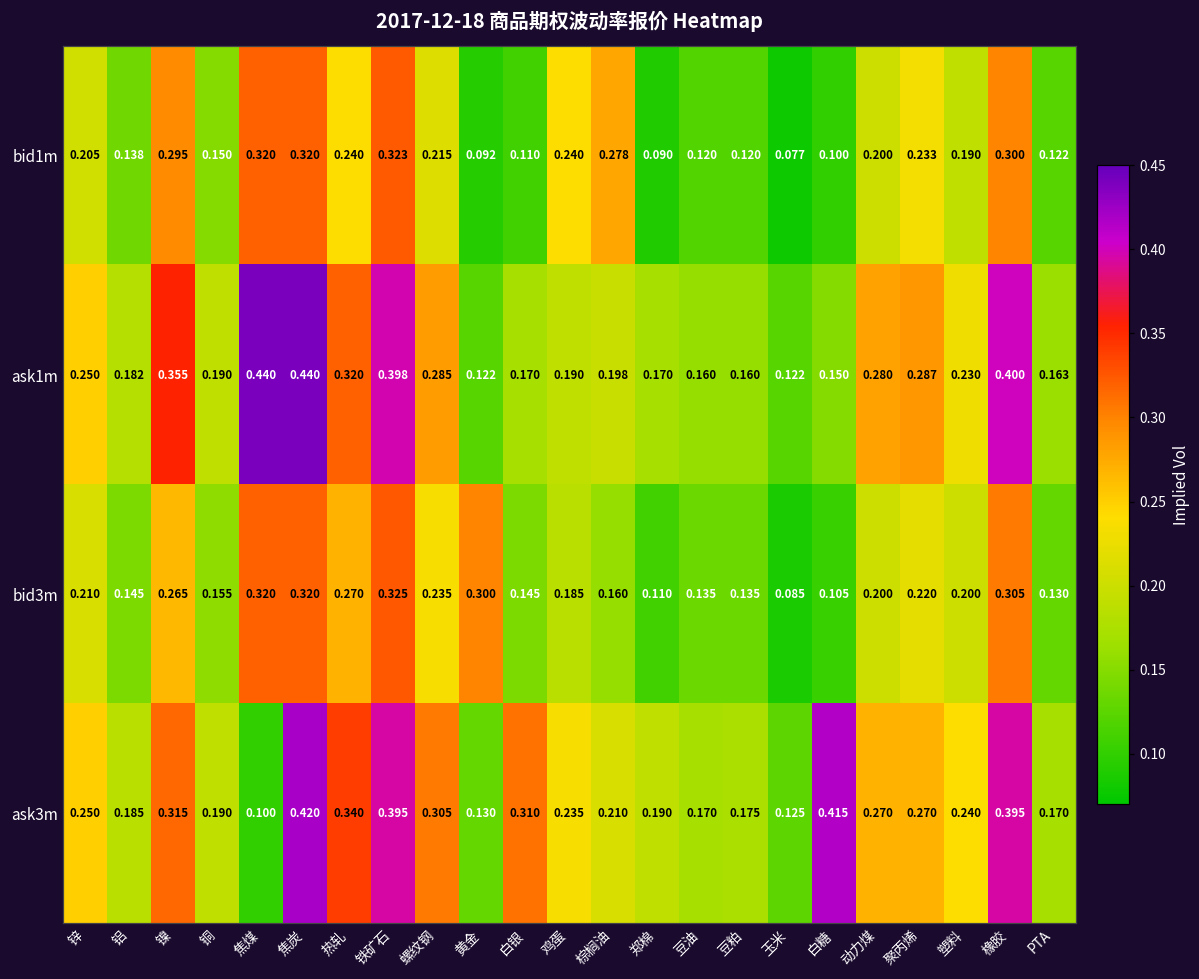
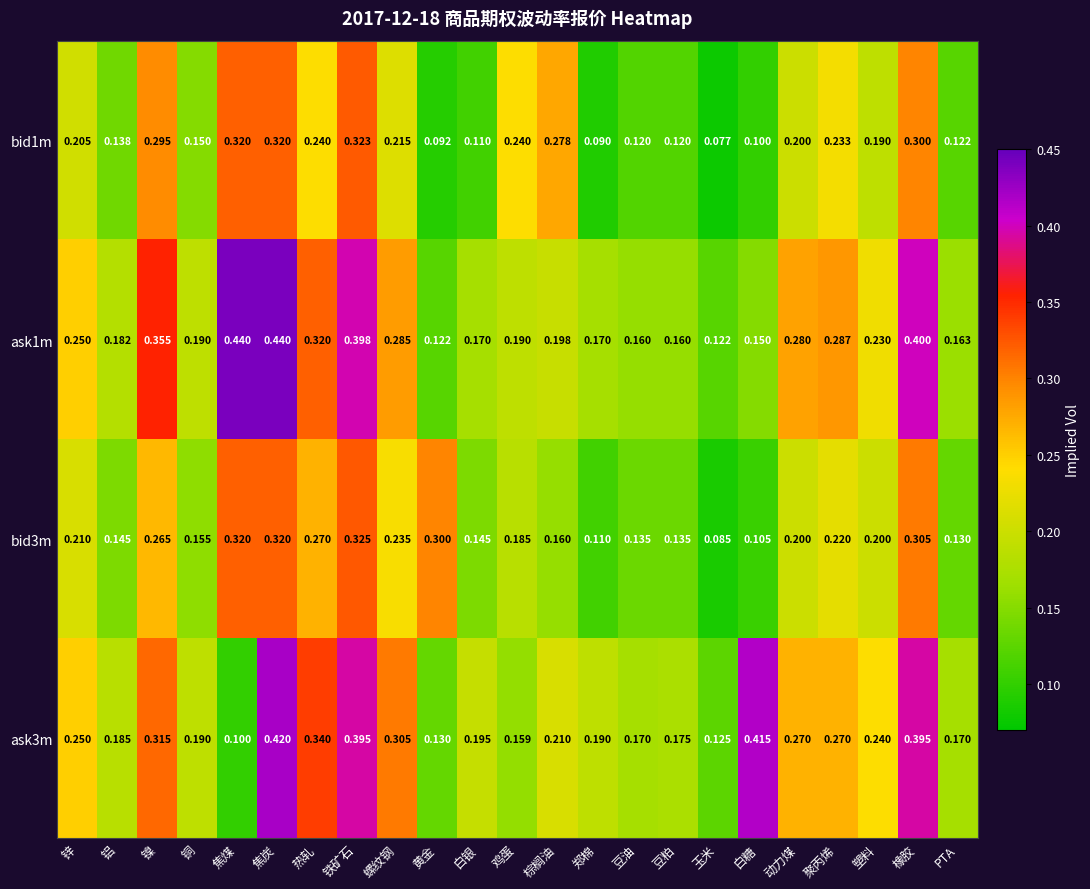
ask3m, 白银: 0.310 -> 0.195
ask3m, 鸡蛋: 0.235 -> 0.159
